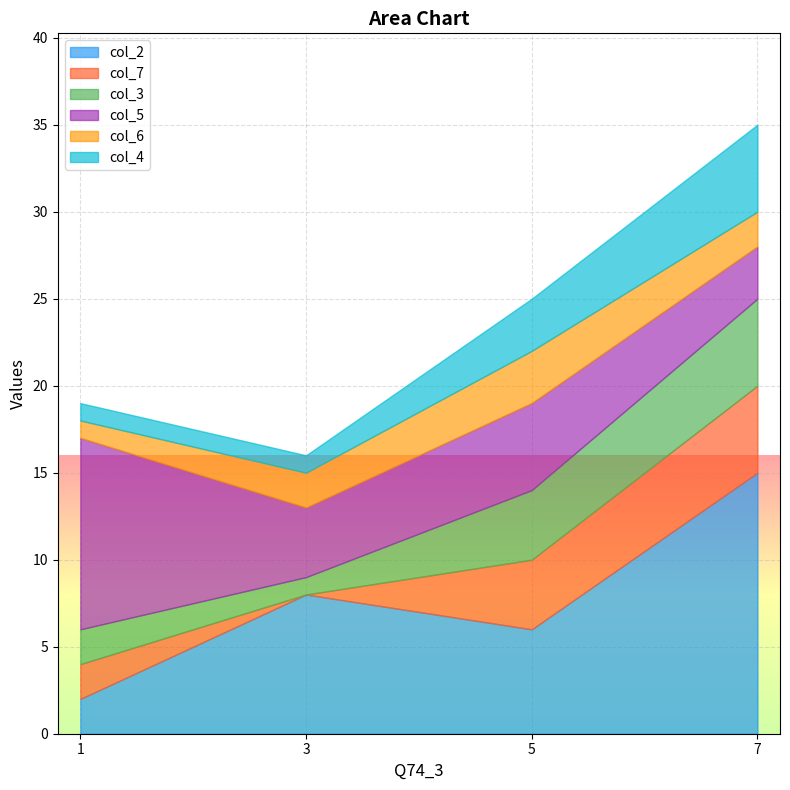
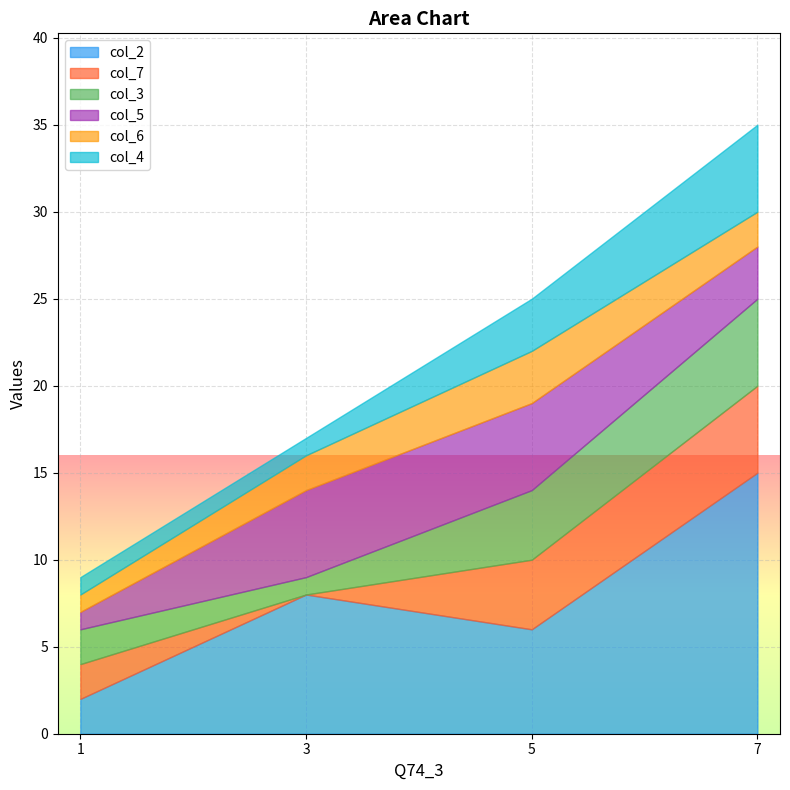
col_5, 1: 11 -> 1
col_5, 3: 4 -> 5
